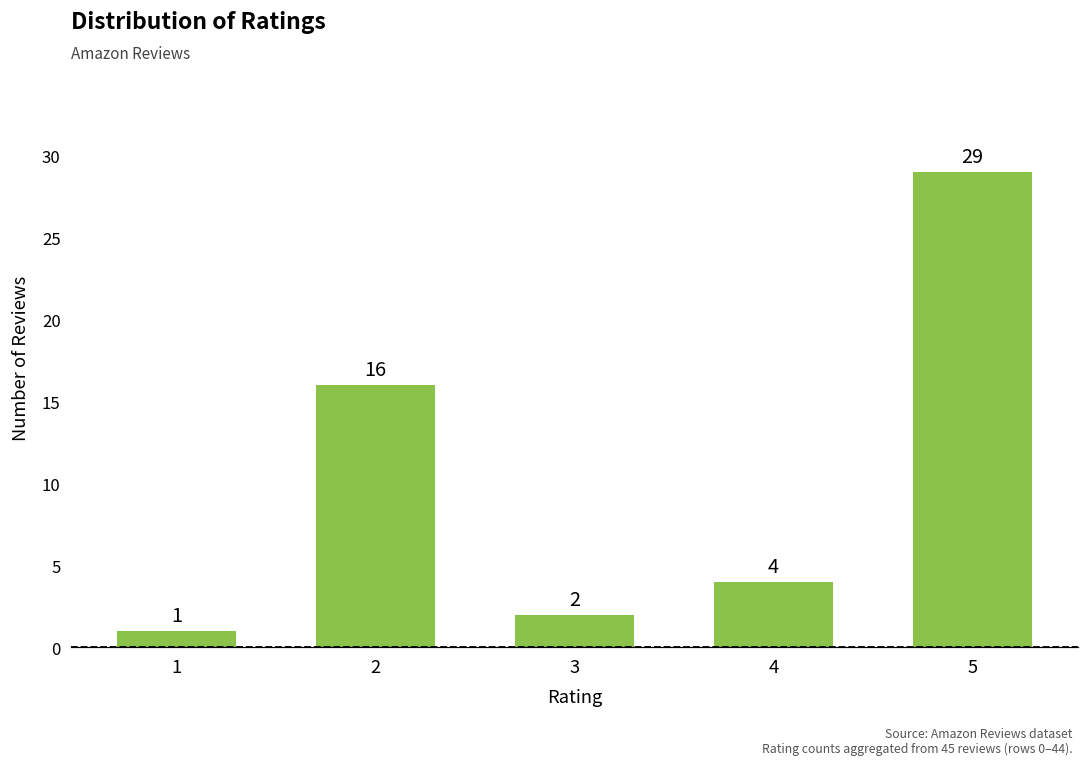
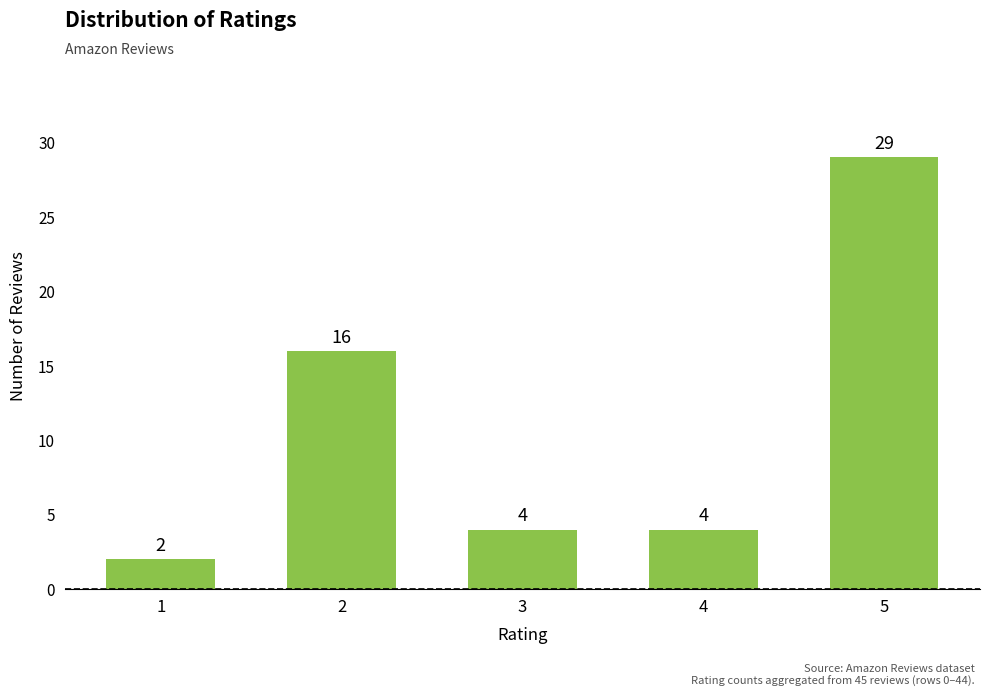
1: 1 -> 2
3: 2 -> 4
